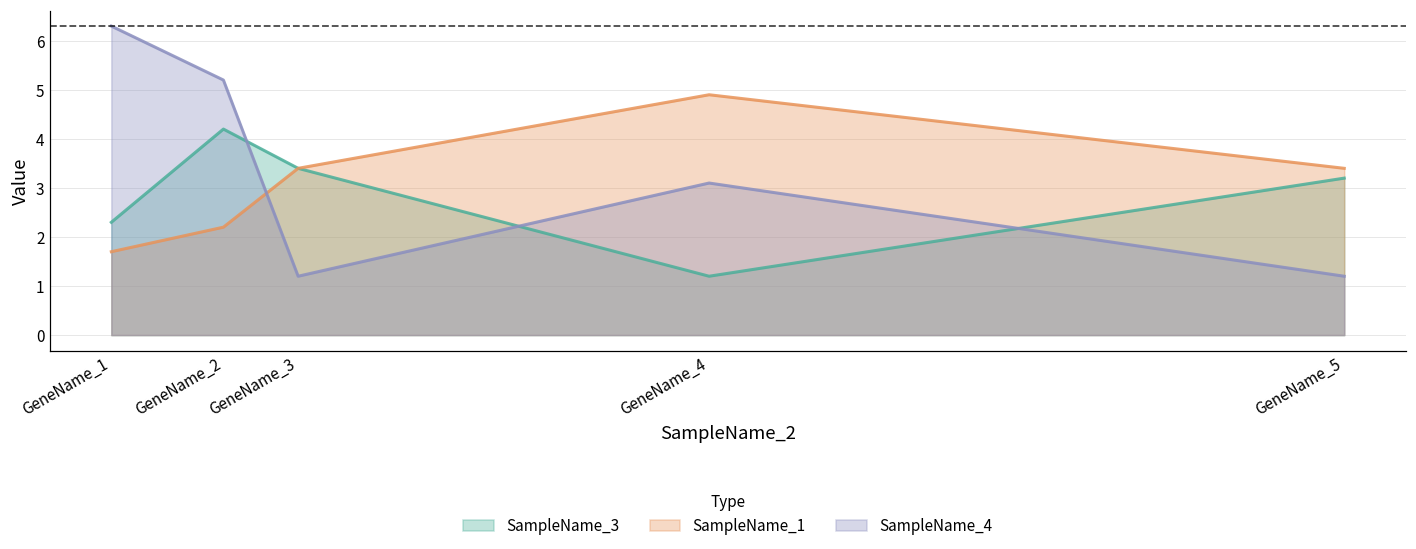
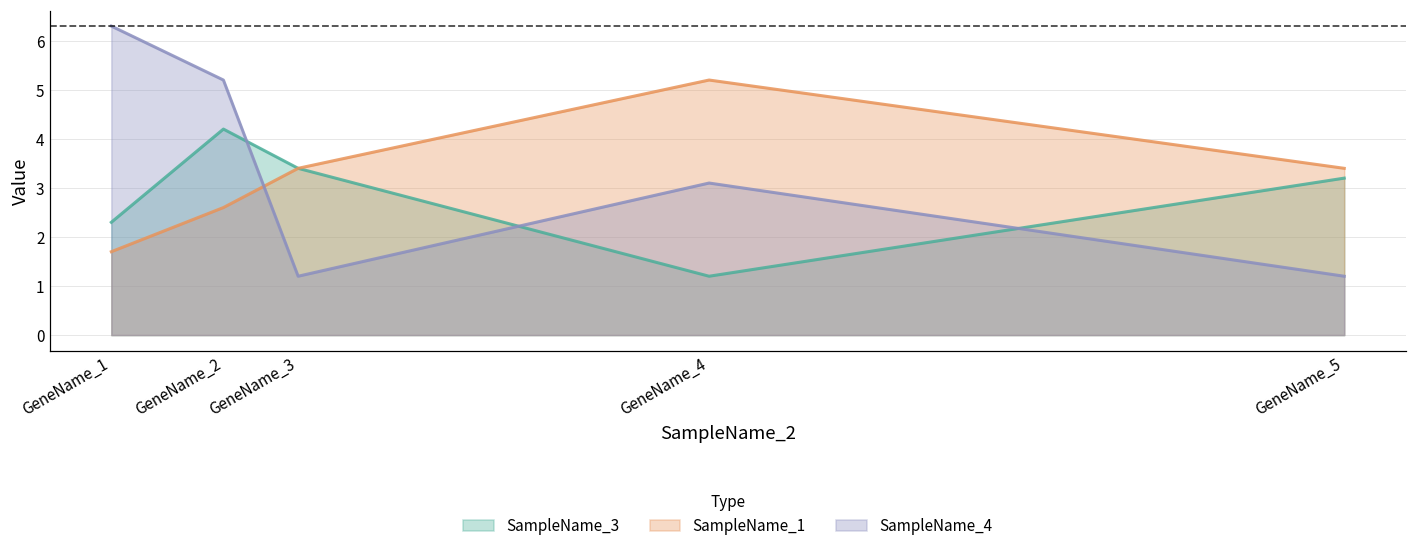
SampleName_1, GeneName_2: 2.2 -> 2.6
SampleName_1, GeneName_4: 4.9 -> 5.2
